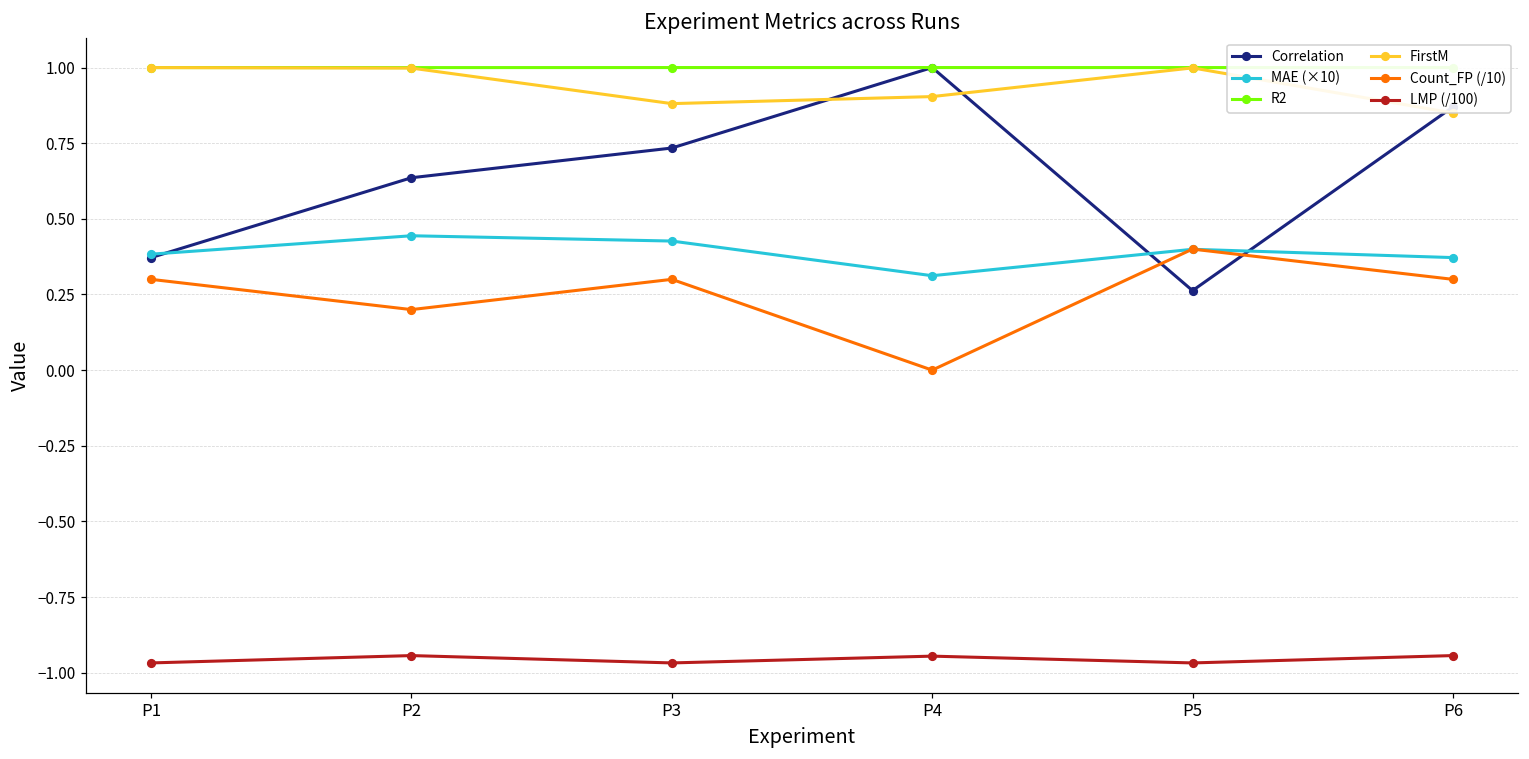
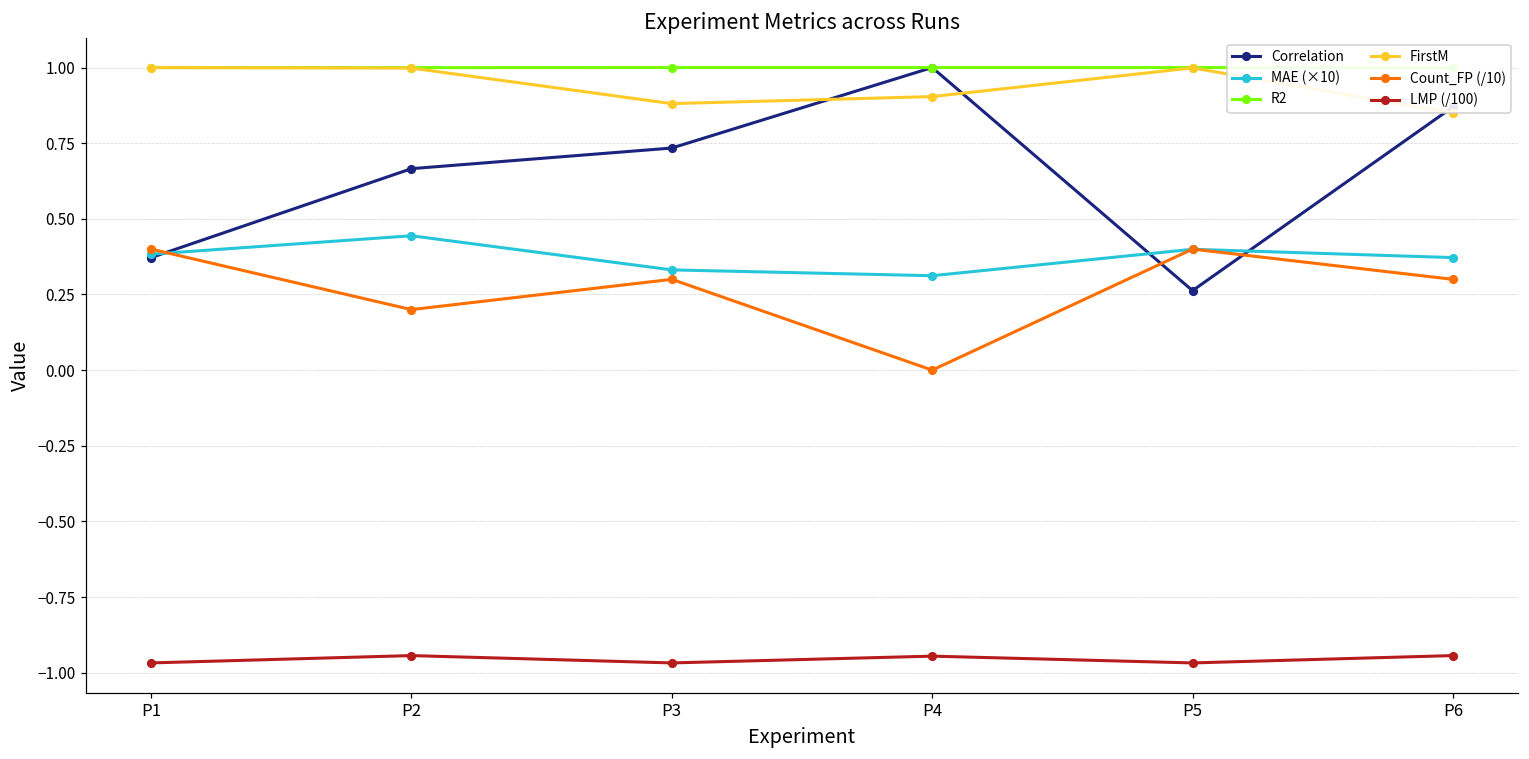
Count_FP (/10), P1: 0.30 -> 0.40
Correlation, P2: 0.64 -> 0.67
MAE (×10), P3: 0.43 -> 0.33
